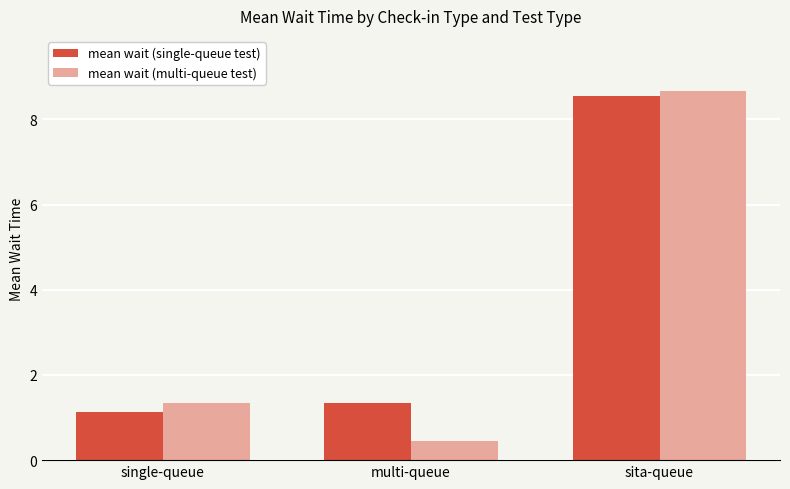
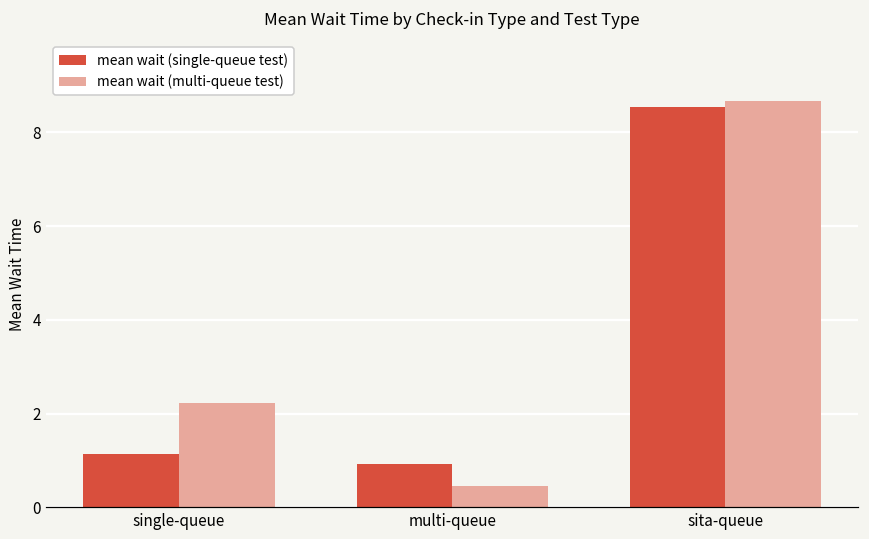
mean wait (multi-queue test), single-queue: 1.3 -> 2.2
mean wait (single-queue test), multi-queue: 1.3 -> 0.9
